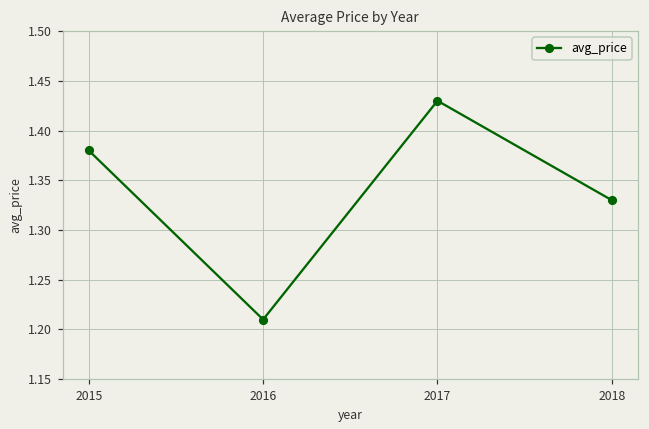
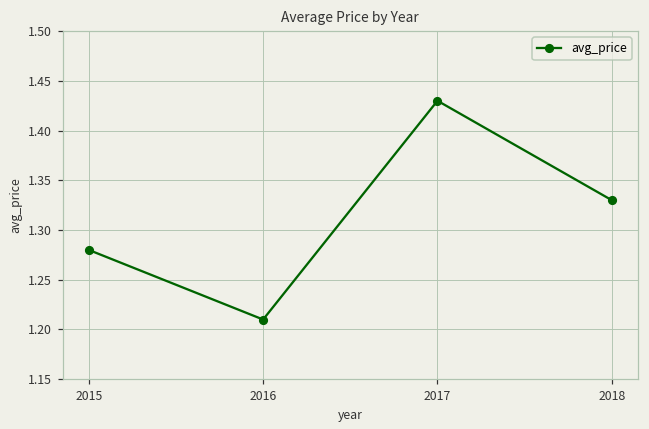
2015: 1.38 -> 1.28
